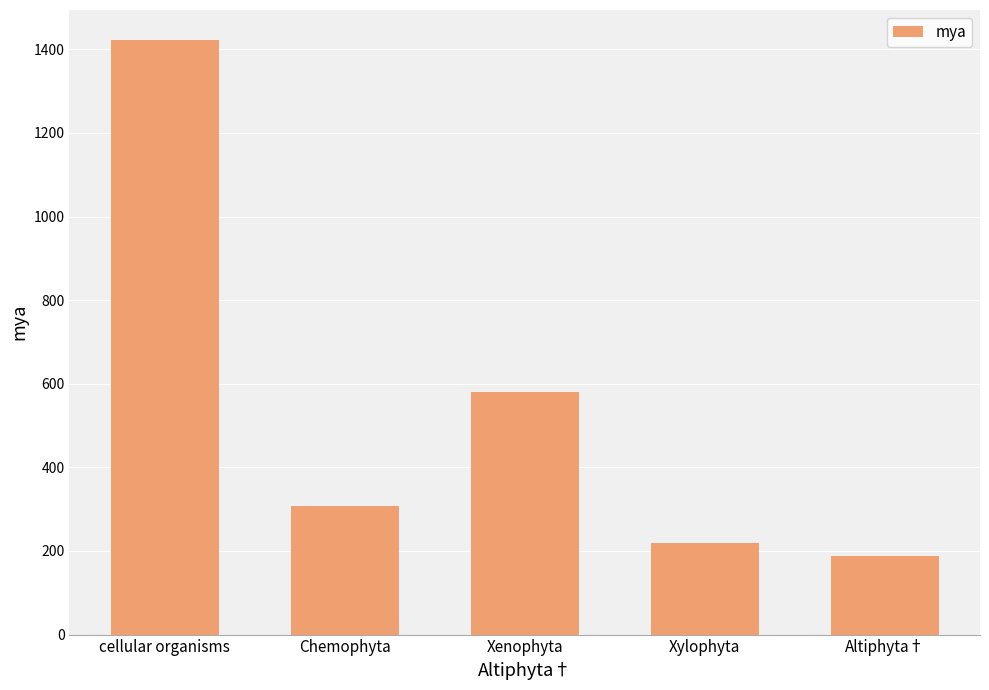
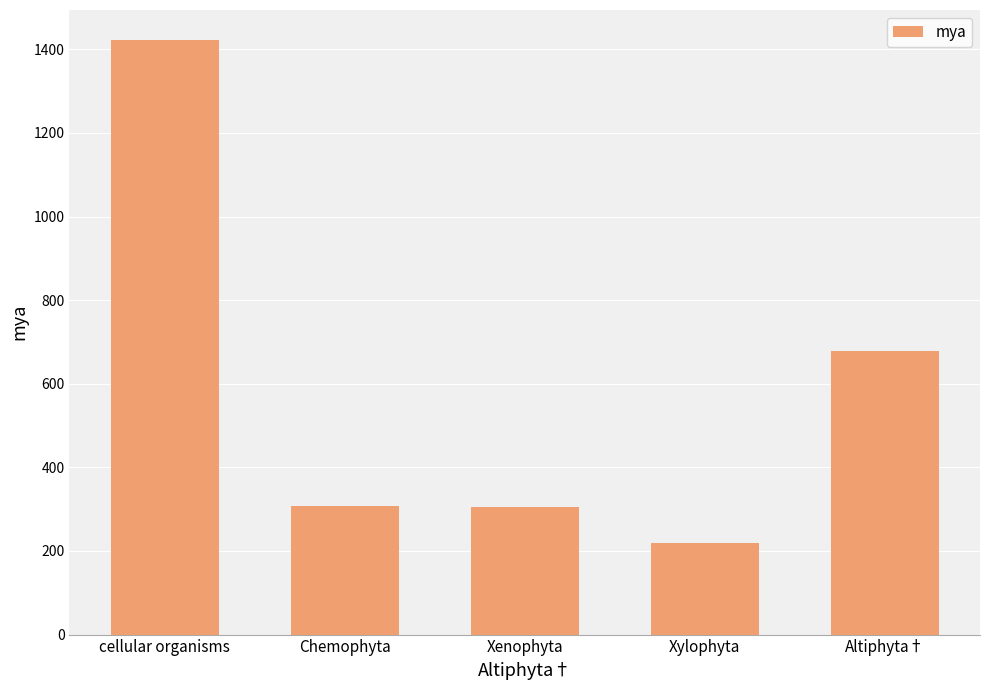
Xenophyta: 580 -> 310
Altiphyta†: 190 -> 680
